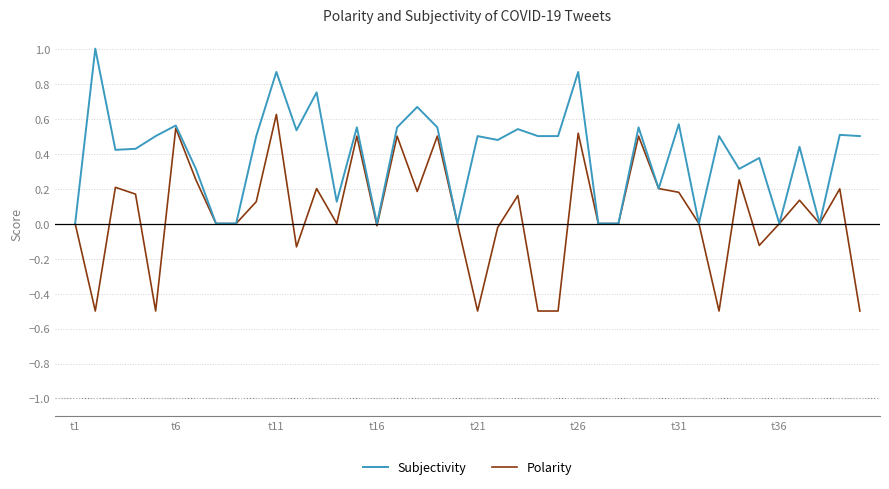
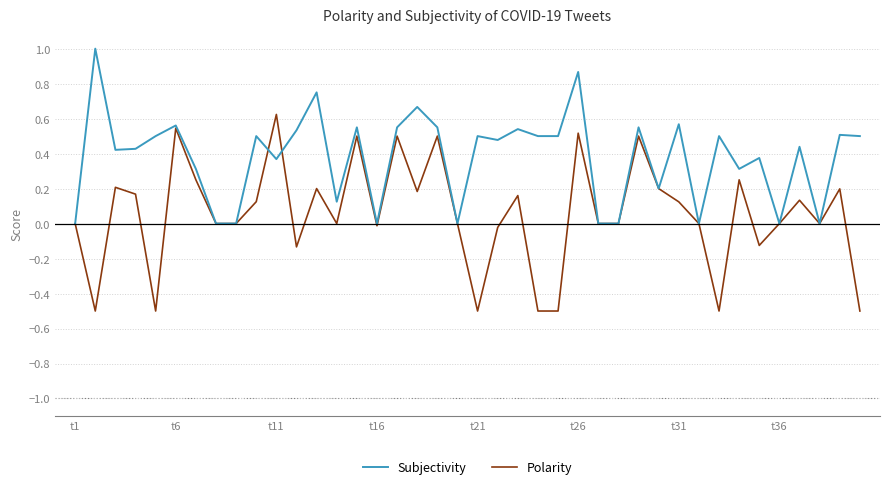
Subjectivity, t11: 0.87 -> 0.37
Polarity, t31: 0.18 -> 0.12
